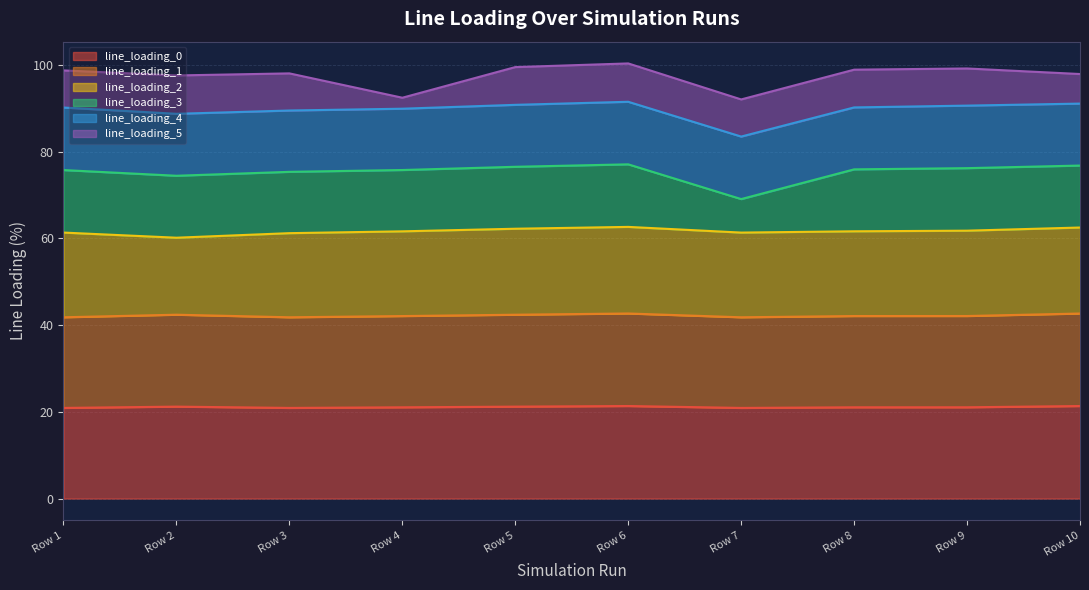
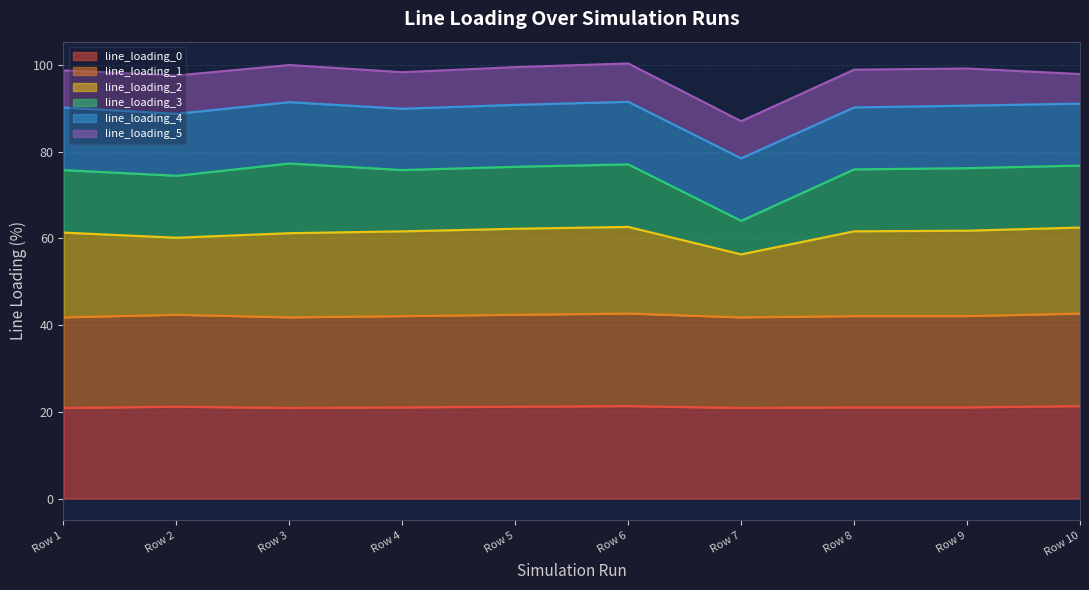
line_loading_3, Row 3: 14 -> 16
line_loading_5, Row 4: 3 -> 8
line_loading_2, Row 7: 20 -> 15
